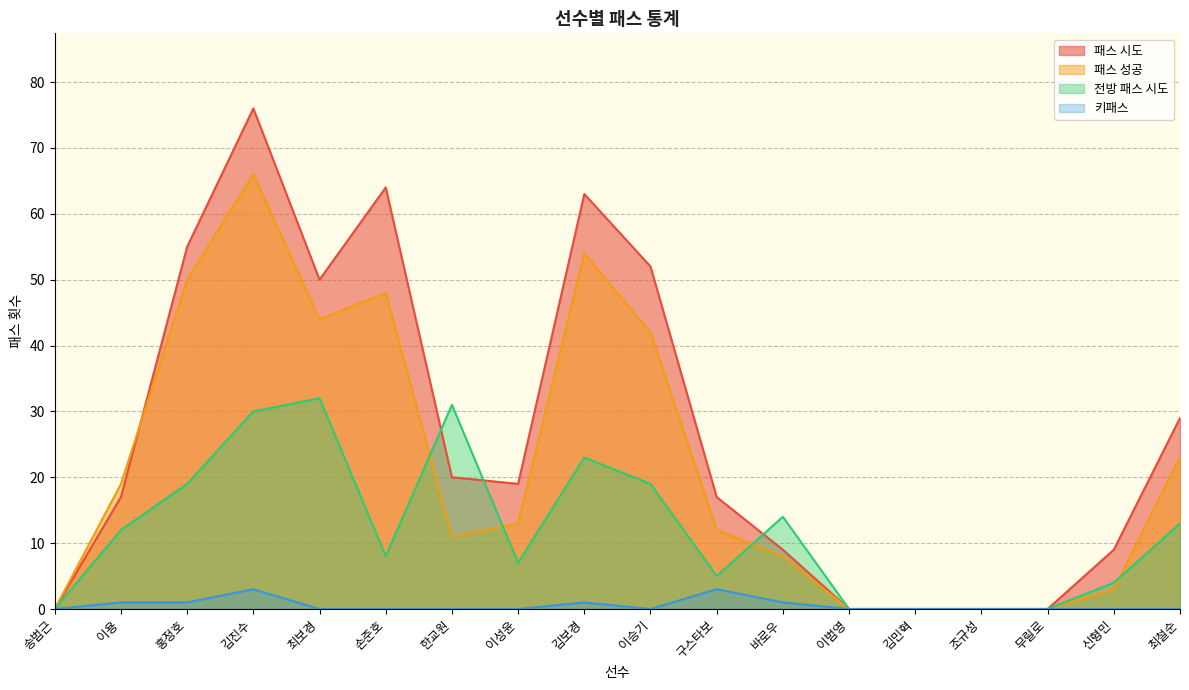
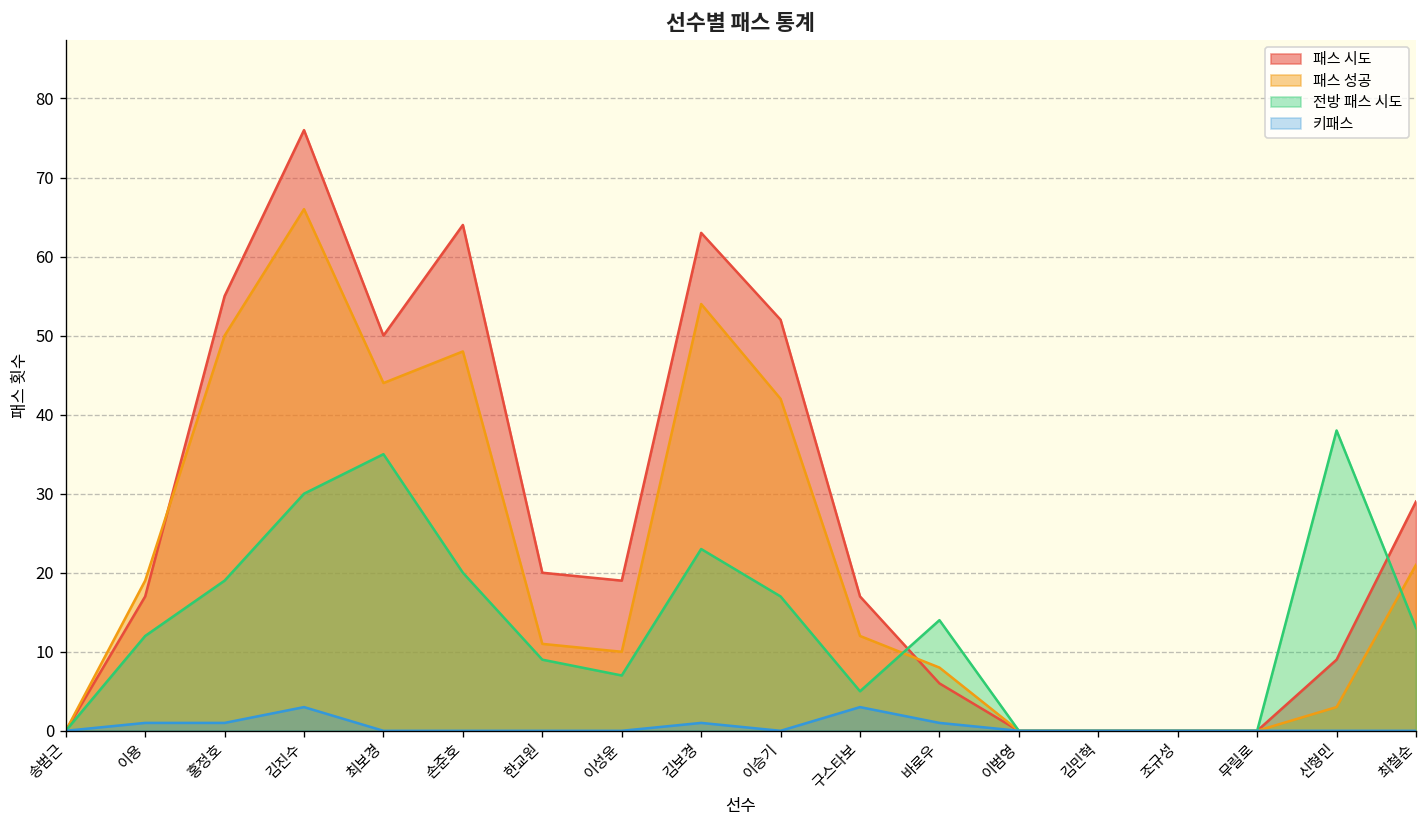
전방 패스 시도, 최보경: 32 -> 35
전방 패스 시도, 손준호: 8 -> 20
전방 패스 시도, 한교원: 31 -> 9
패스 성공, 이성윤: 13 -> 10
전방 패스 시도, 이승기: 19 -> 17
패스 시도, 바로우: 9 -> 6
전방 패스 시도, 신형민: 4 -> 38
패스 성공, 최철순: 23 -> 21
